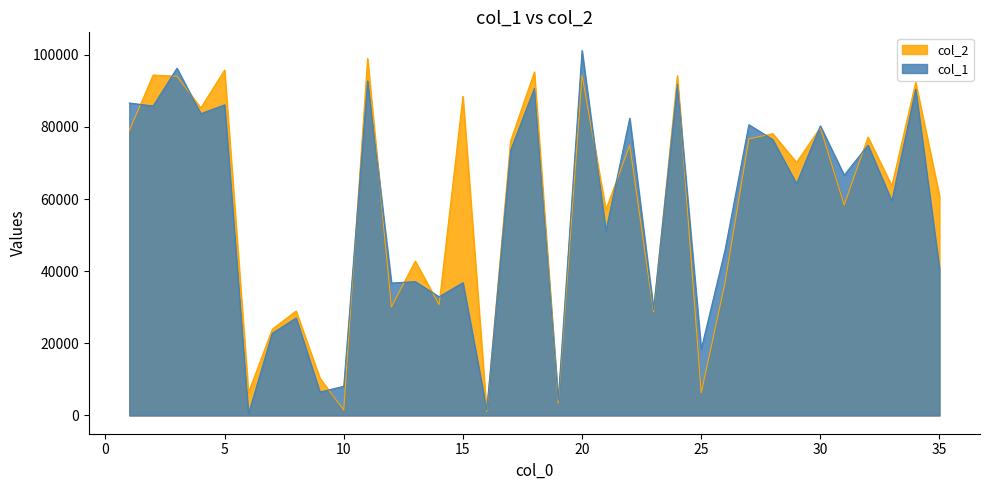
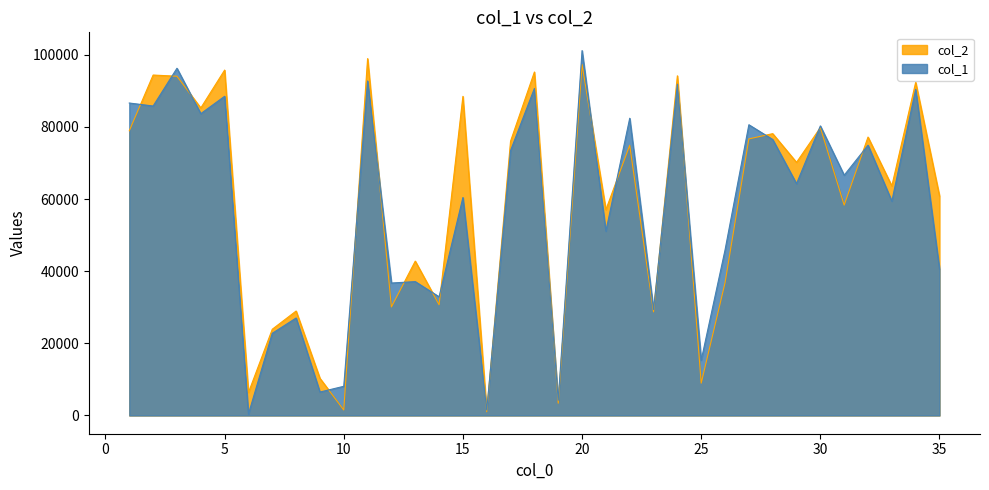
col_1, 5: 86000 -> 88000
col_1, 15: 37000 -> 60000
col_2, 20: 94000 -> 97000
col_2, 25: 6000 -> 9000
col_1, 25: 18000 -> 15000
